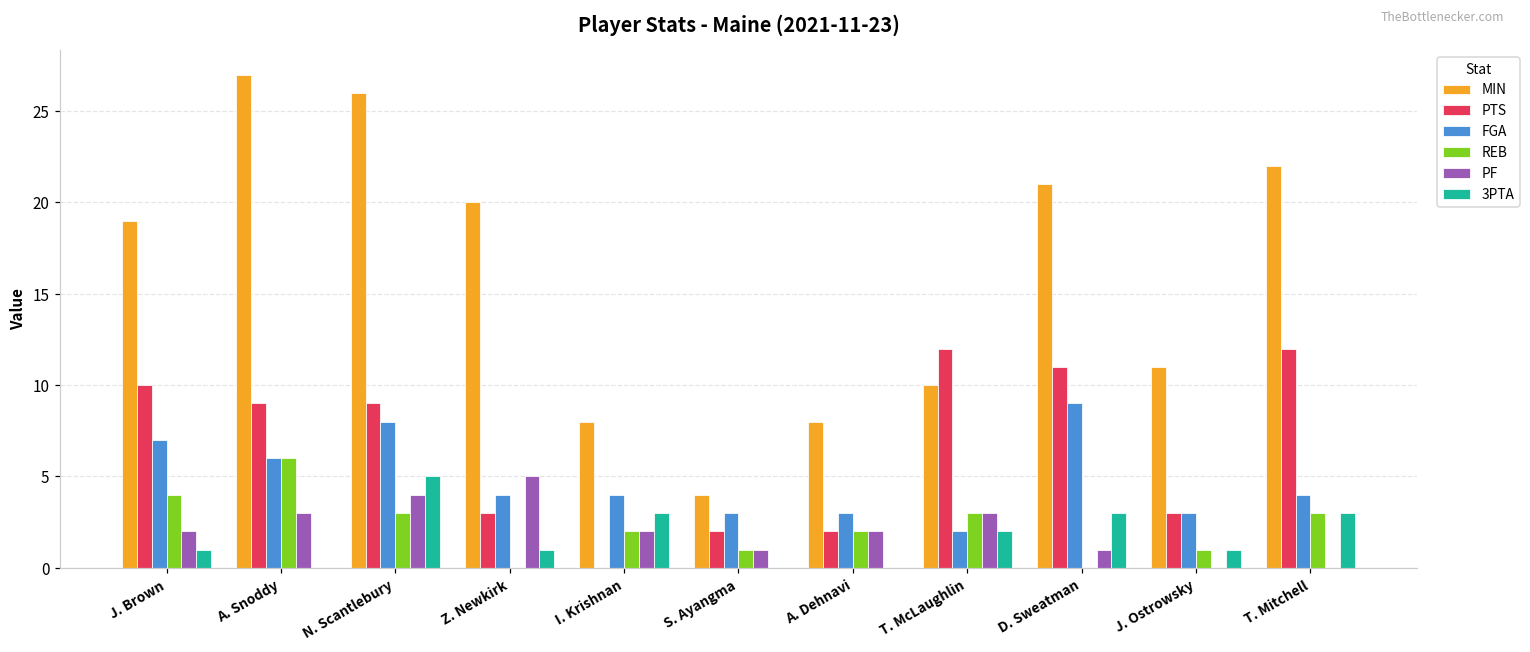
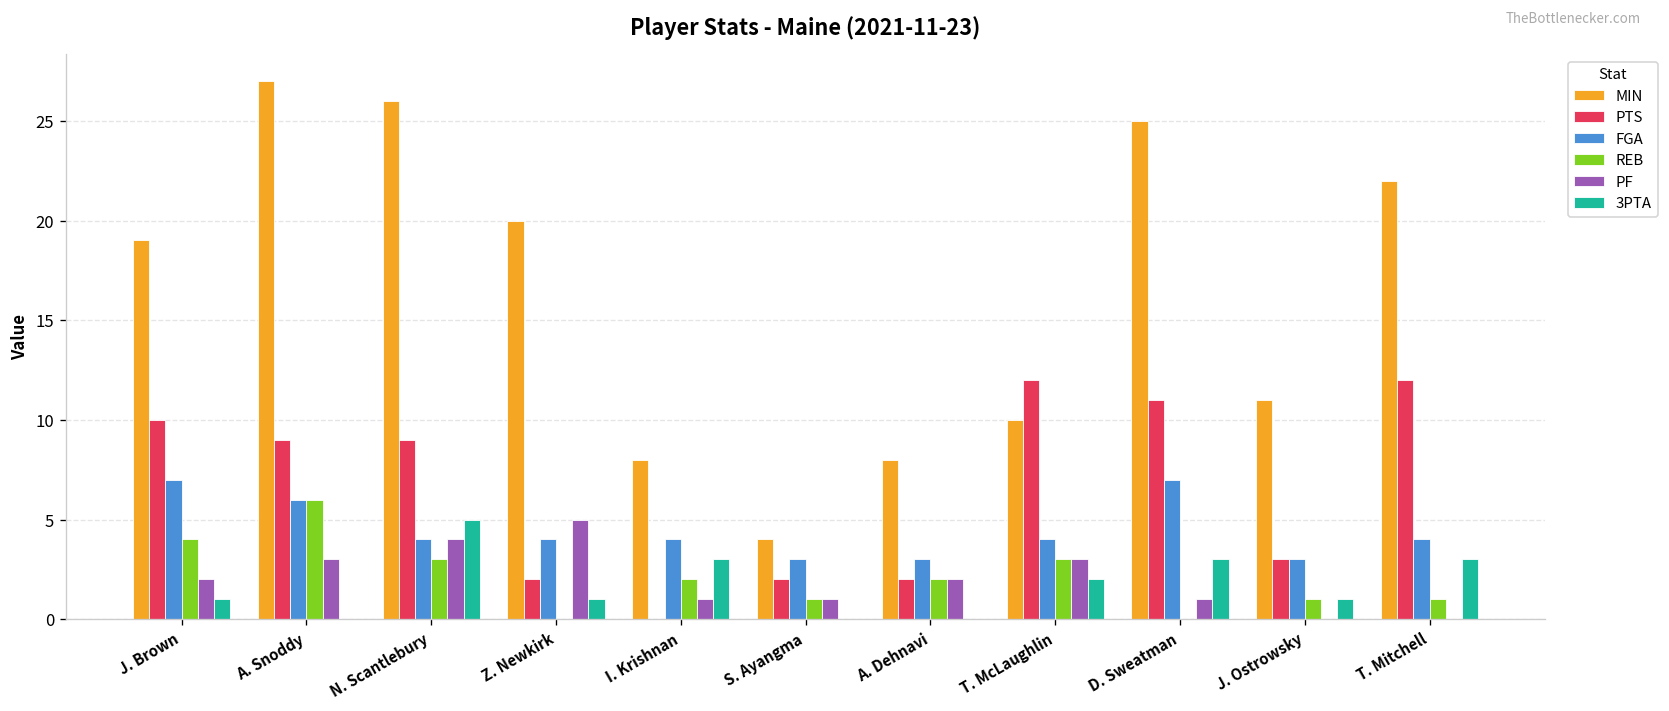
FGA, N. Scantlebury: 8 -> 4
PTS, Z. Newkirk: 3 -> 2
PF, I. Krishnan: 2 -> 1
FGA, T. McLaughlin: 2 -> 4
MIN, D. Sweatman: 21 -> 25
FGA, D. Sweatman: 9 -> 7
REB, T. Mitchell: 3 -> 1
